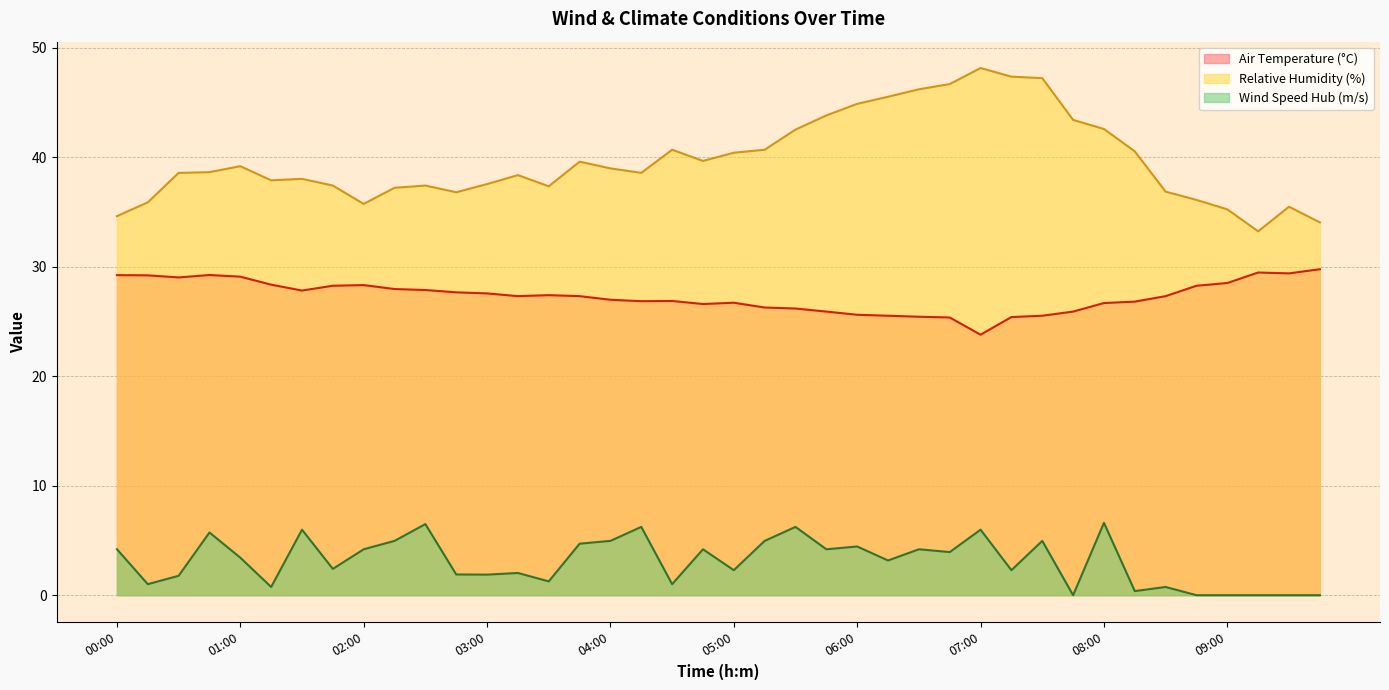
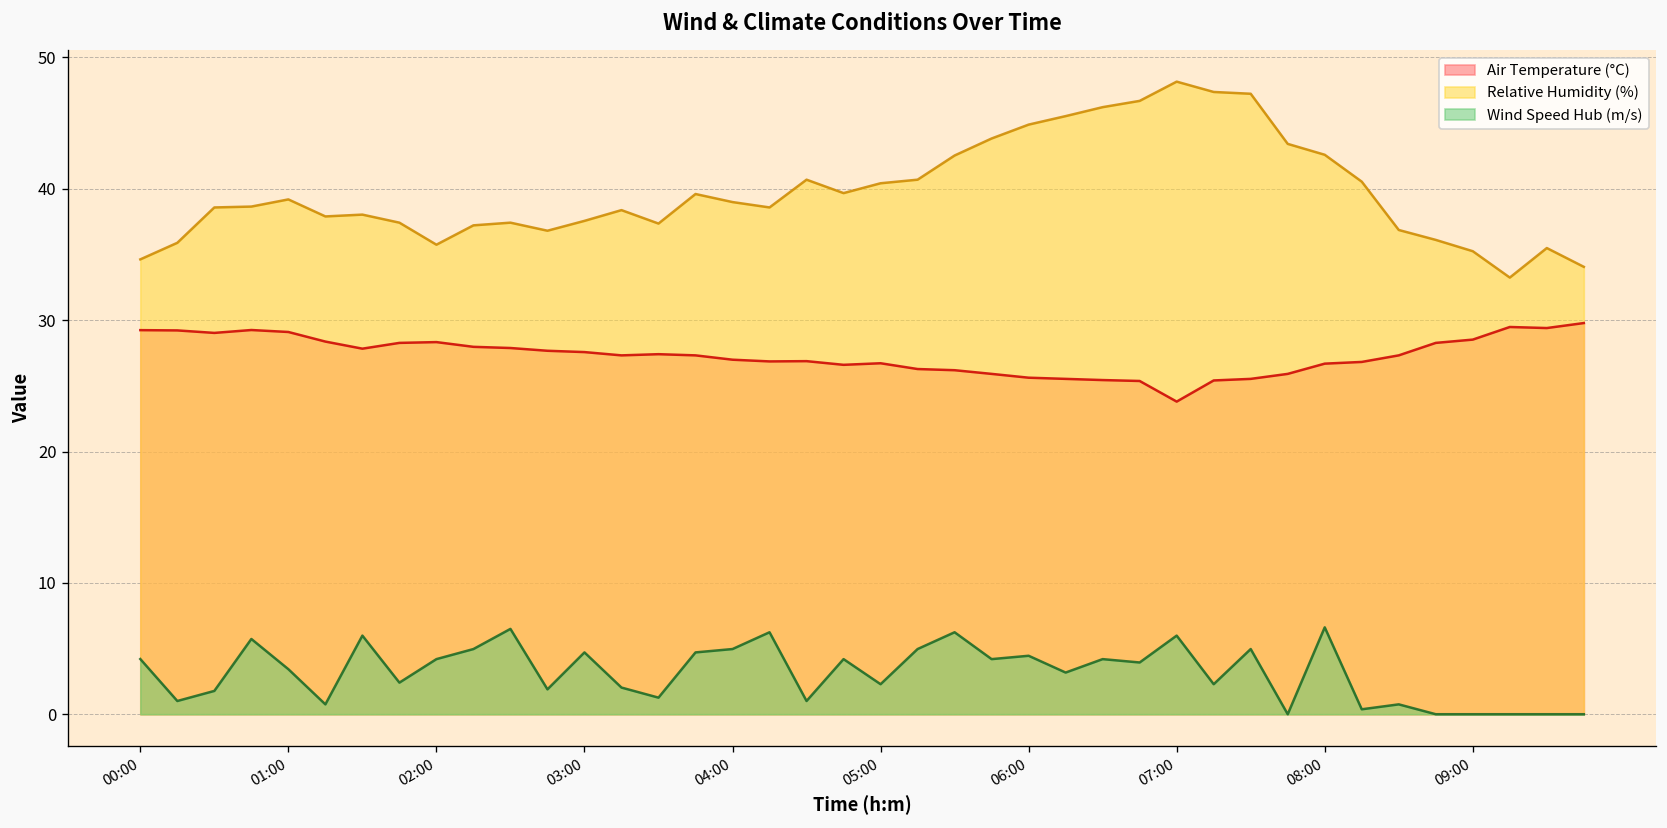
Wind Speed Hub (m/s), 03:00: 1.9 -> 4.7
